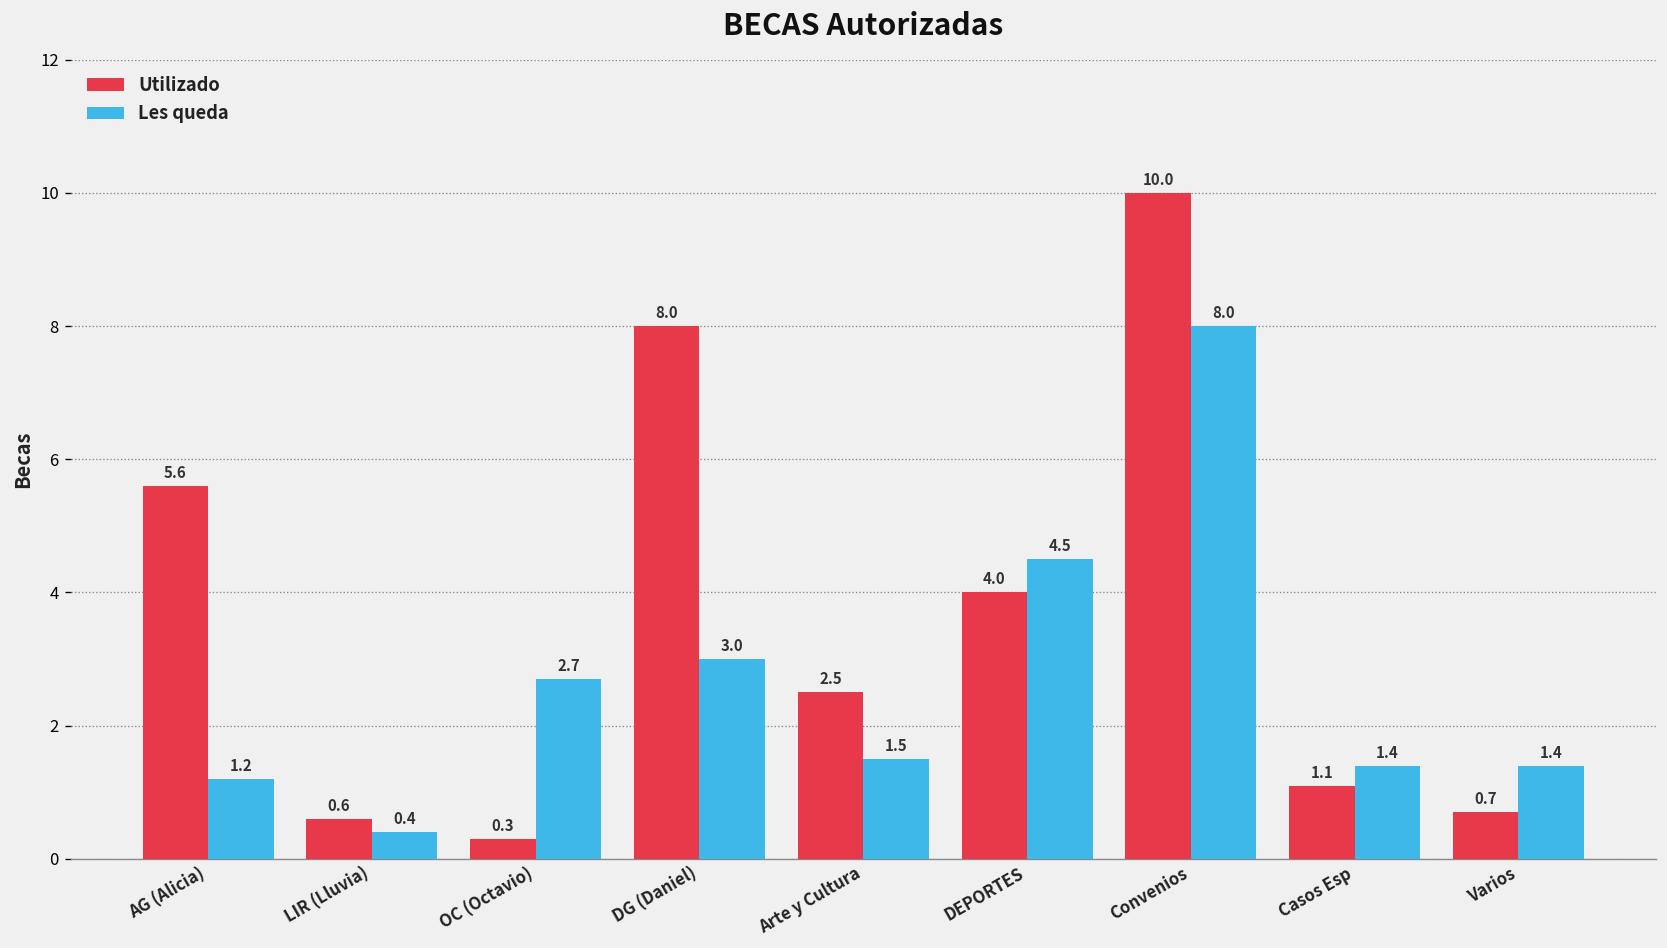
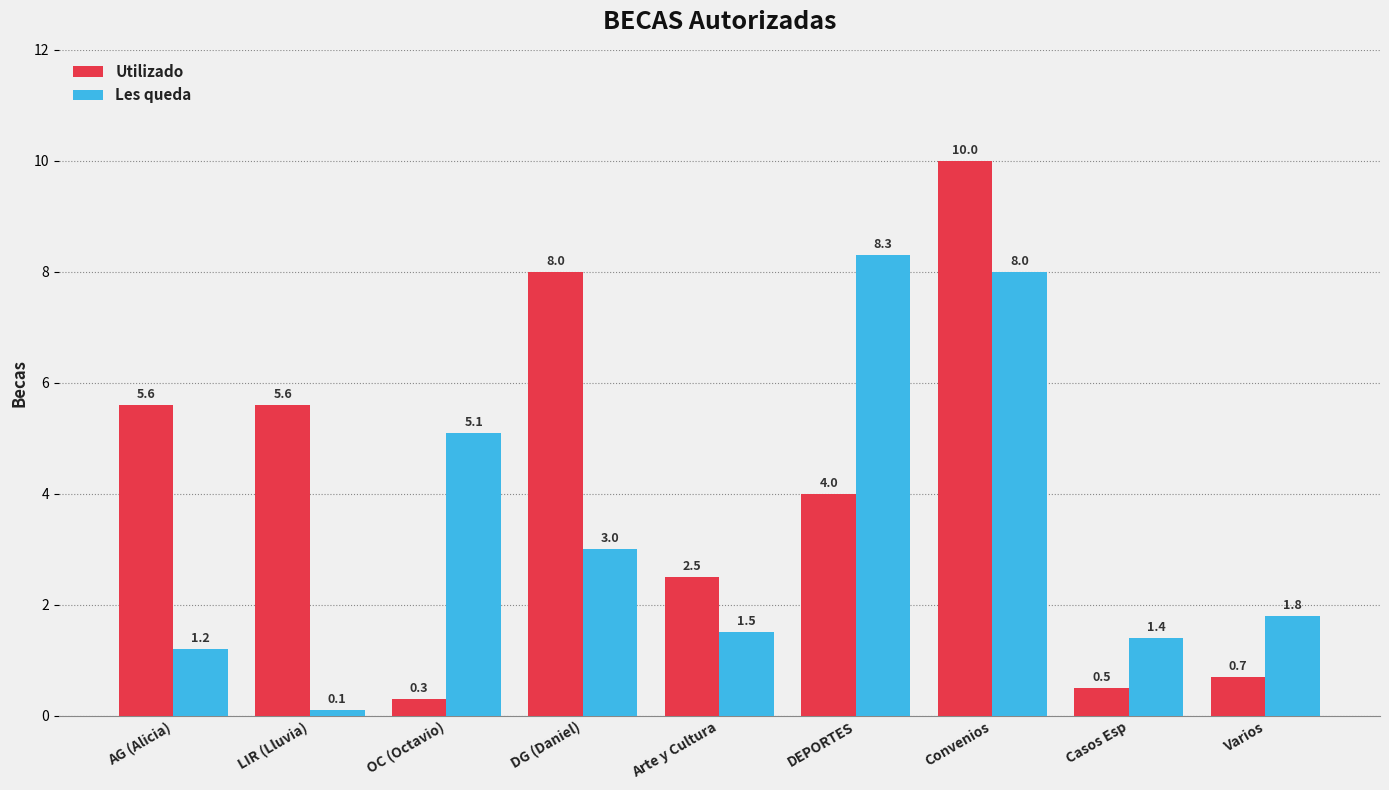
Utilizado, LIR (Lluvia): 0.6 -> 5.6
Les queda, LIR (Lluvia): 0.4 -> 0.1
Les queda, OC (Octavio): 2.7 -> 5.1
Les queda, DEPORTES: 4.5 -> 8.3
Utilizado, Casos Esp: 1.1 -> 0.5
Les queda, Varios: 1.4 -> 1.8
